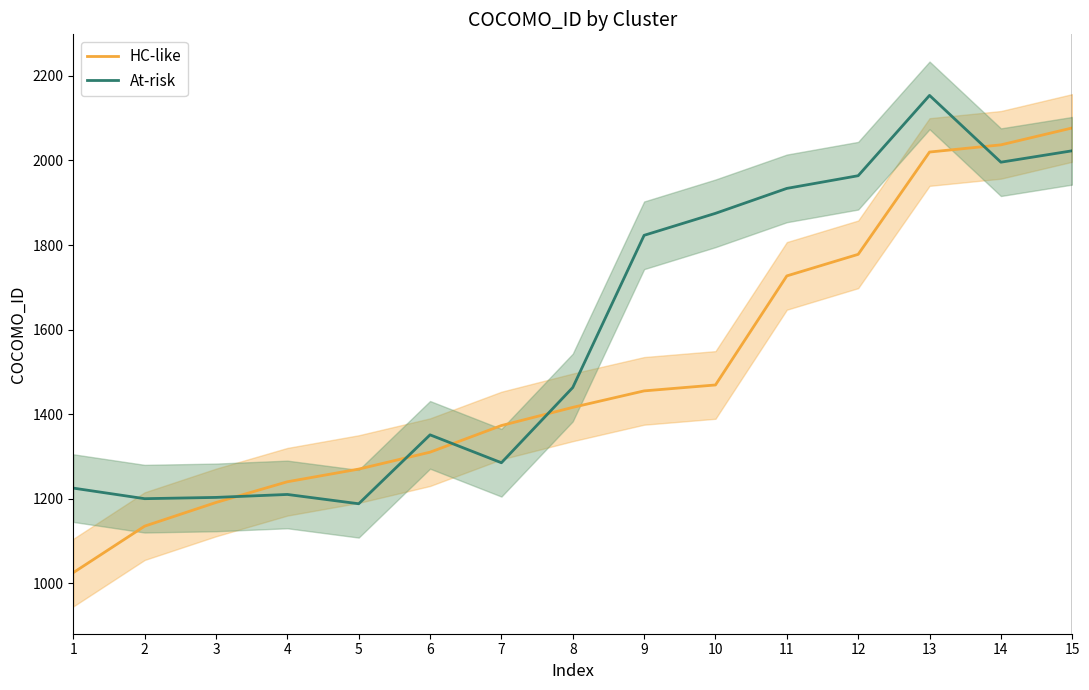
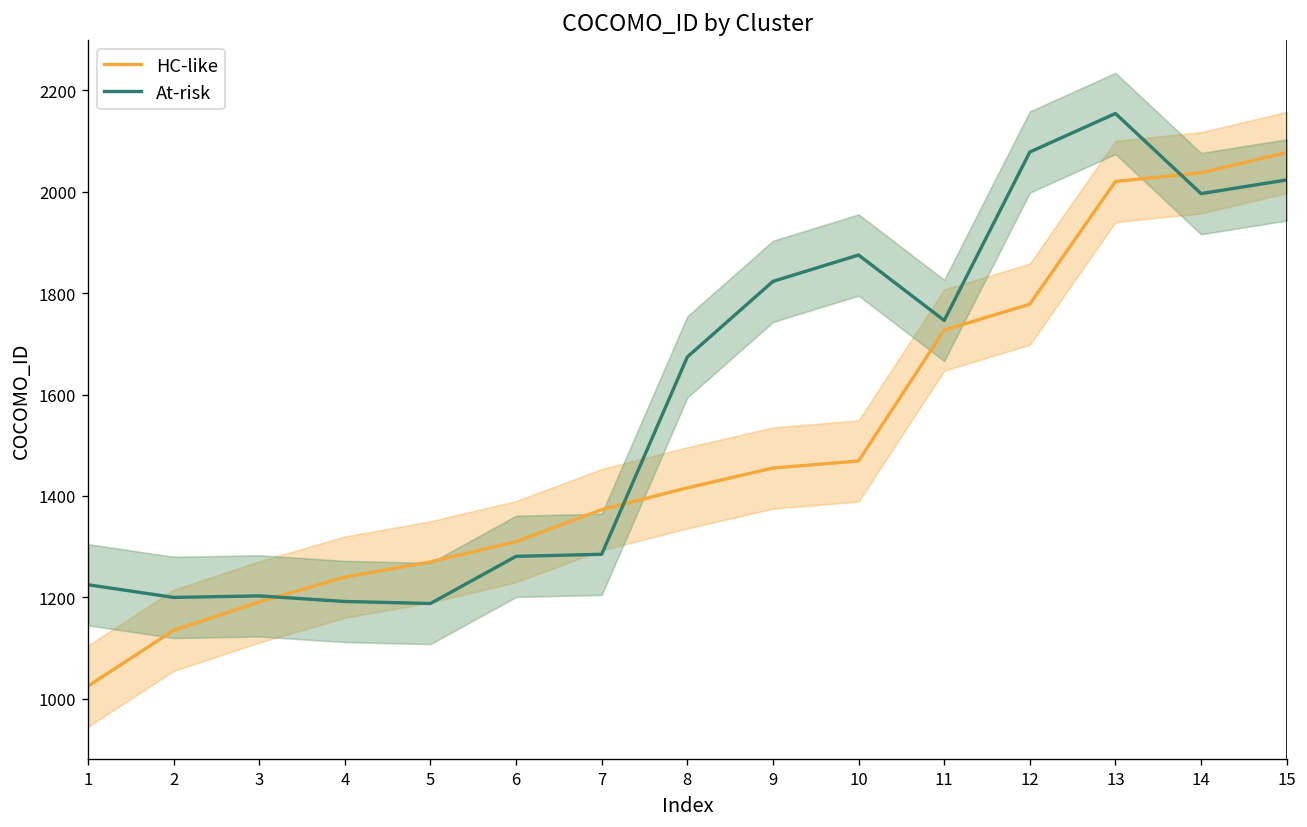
At-risk, 4: 1210 -> 1190
At-risk, 6: 1350 -> 1280
At-risk, 8: 1460 -> 1670
At-risk, 11: 1930 -> 1750
At-risk, 12: 1960 -> 2080
